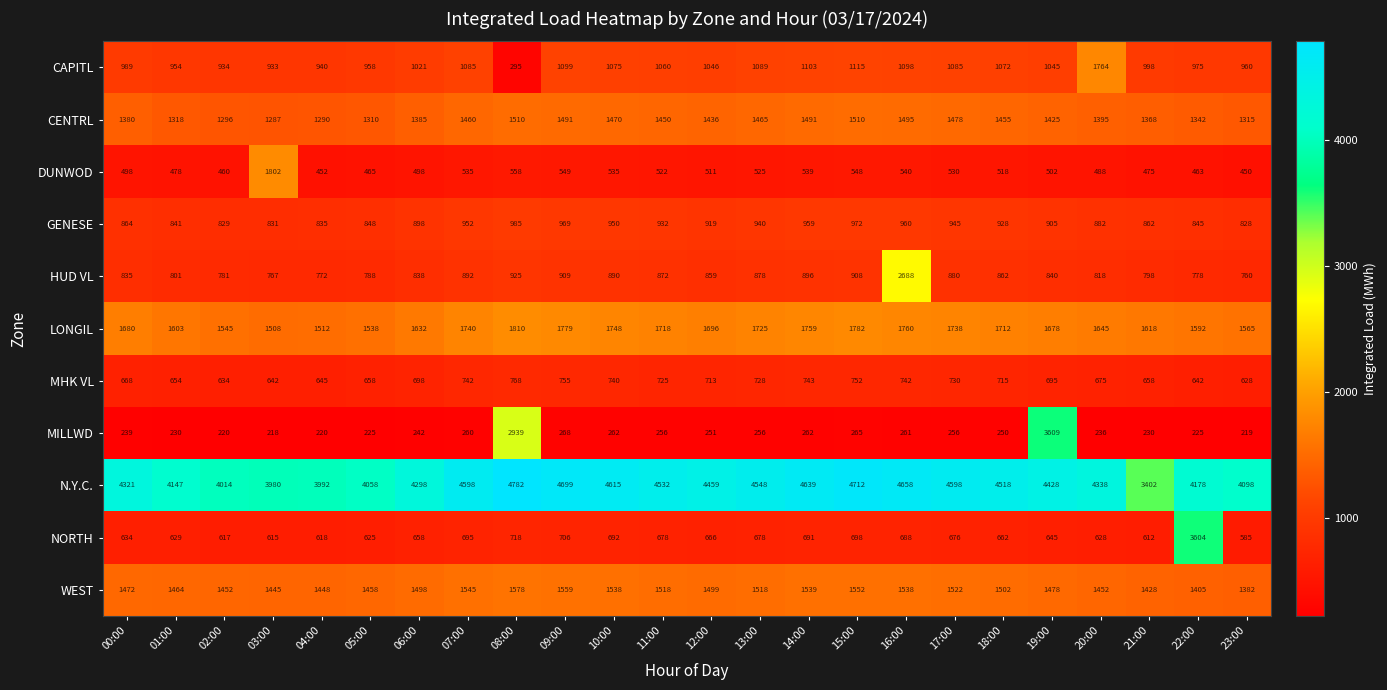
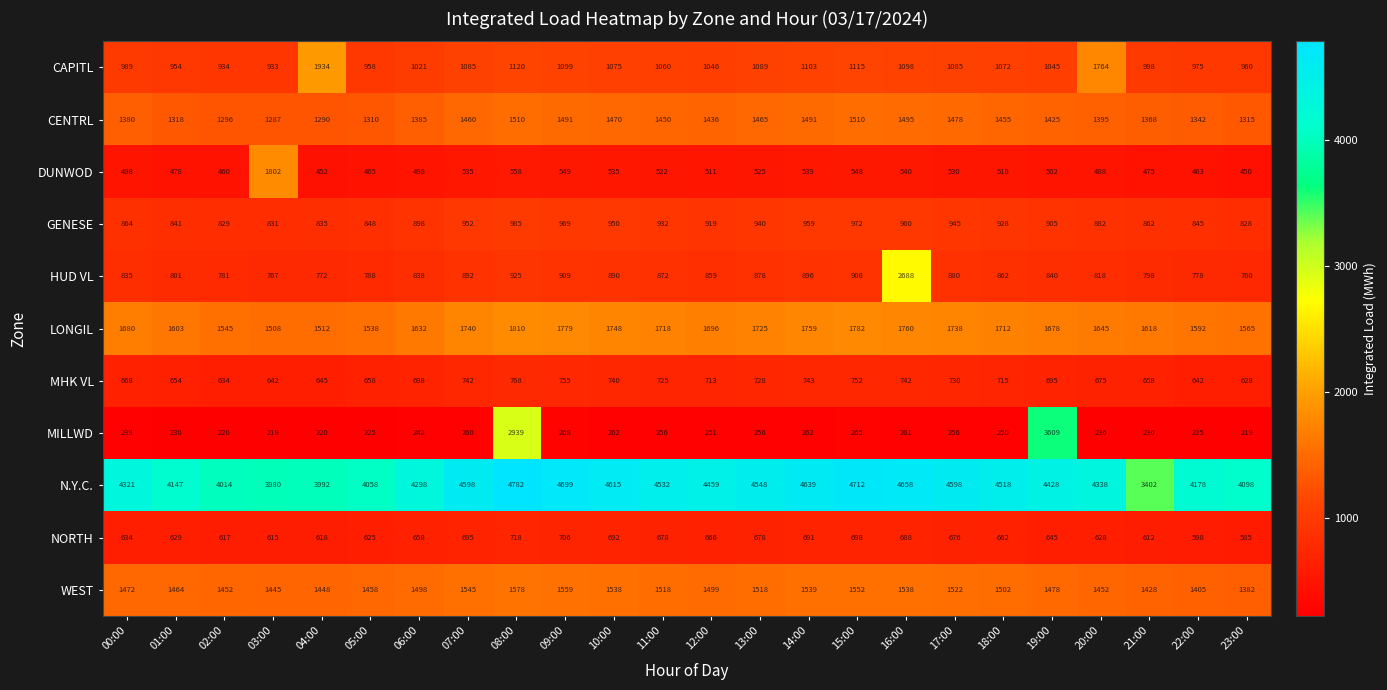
CAPITL, 04:00: 940 -> 1934
CAPITL, 08:00: 295 -> 1120
NORTH, 22:00: 3604 -> 598
